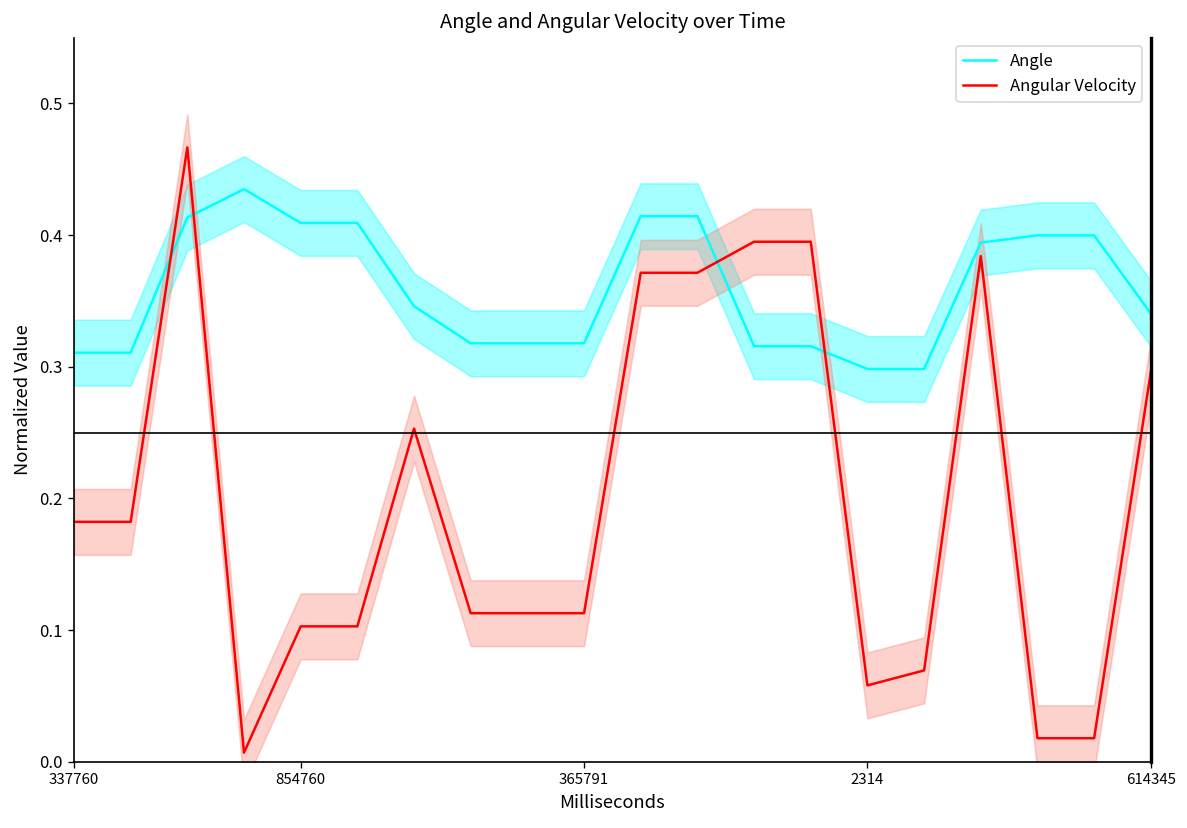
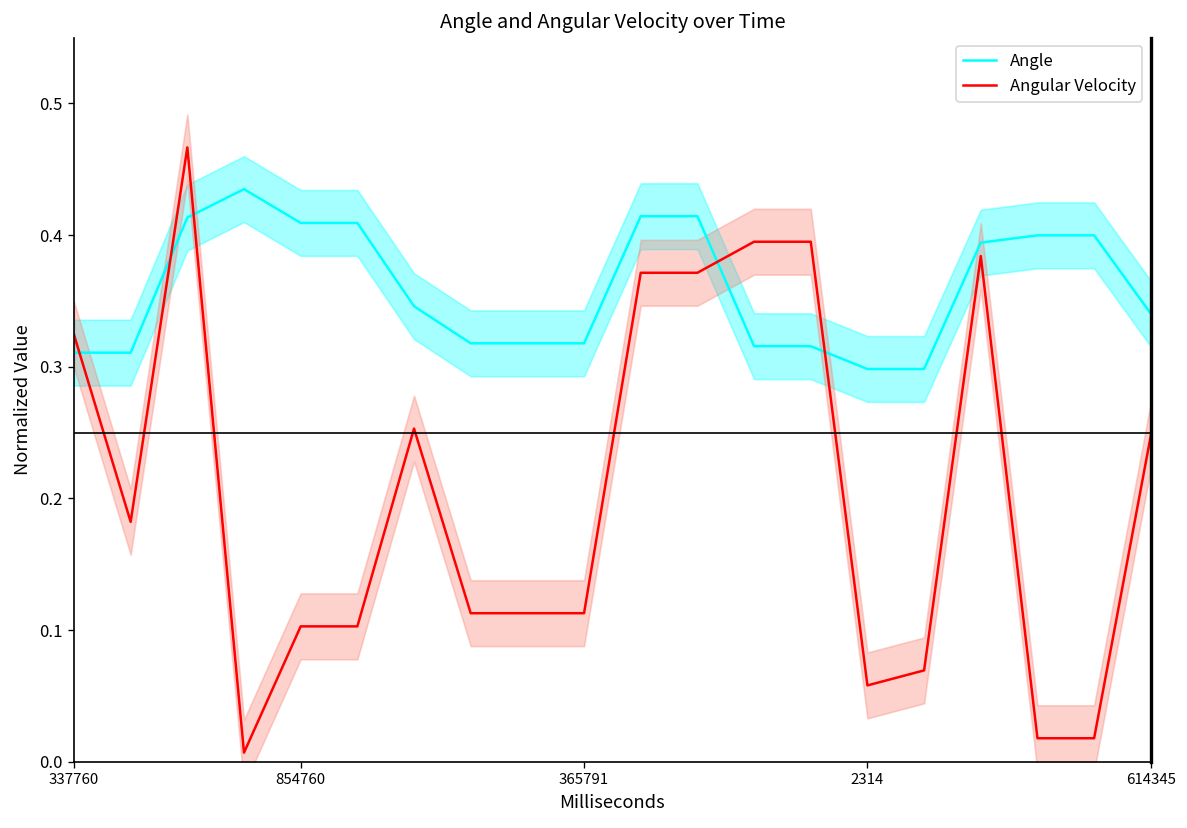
Angular Velocity, 337760: 0.182 -> 0.324
Angular Velocity, 614345: 0.296 -> 0.248
